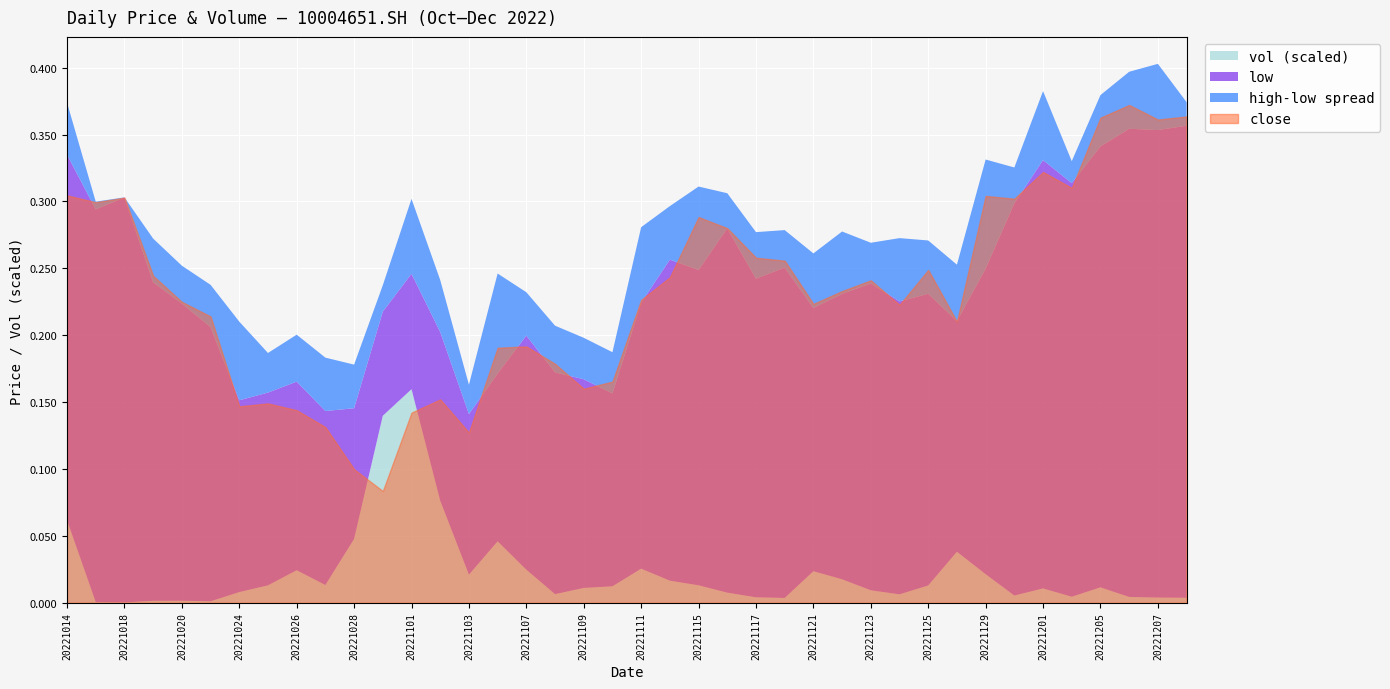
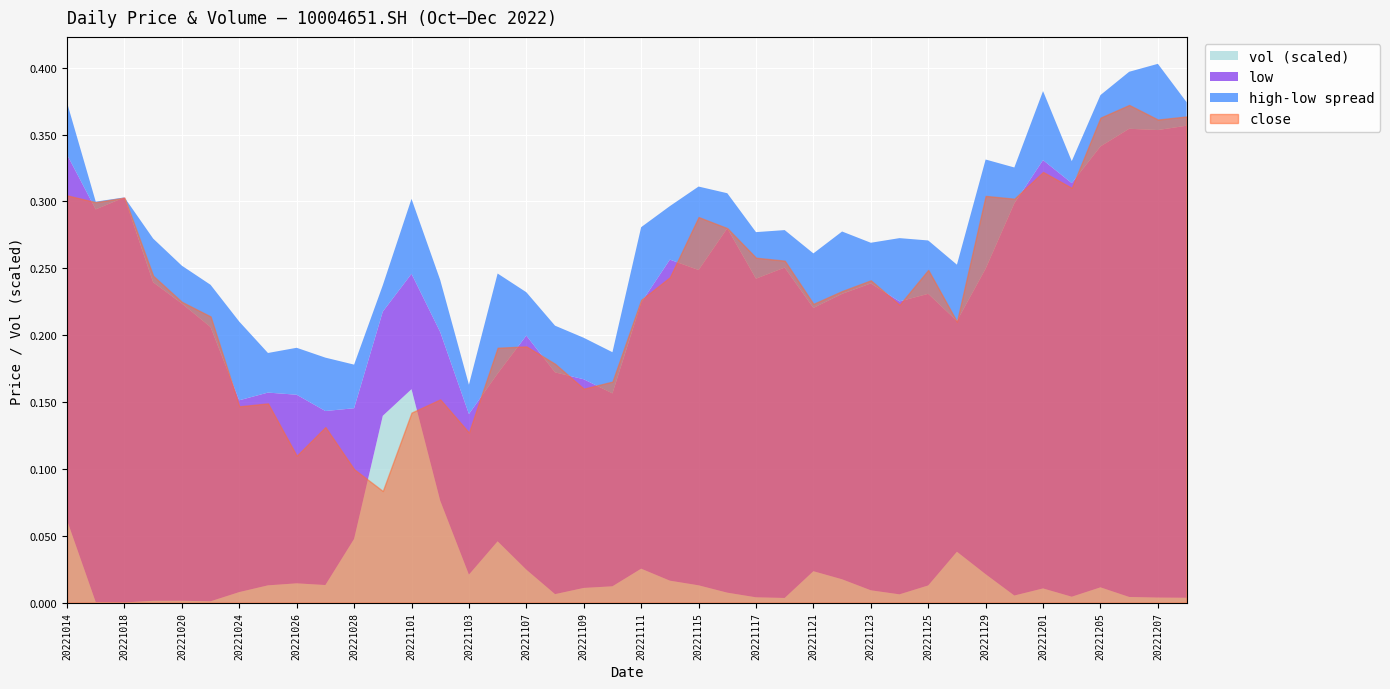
vol (scaled), 20221026: 0.024 -> 0.014
close, 20221026: 0.144 -> 0.110
